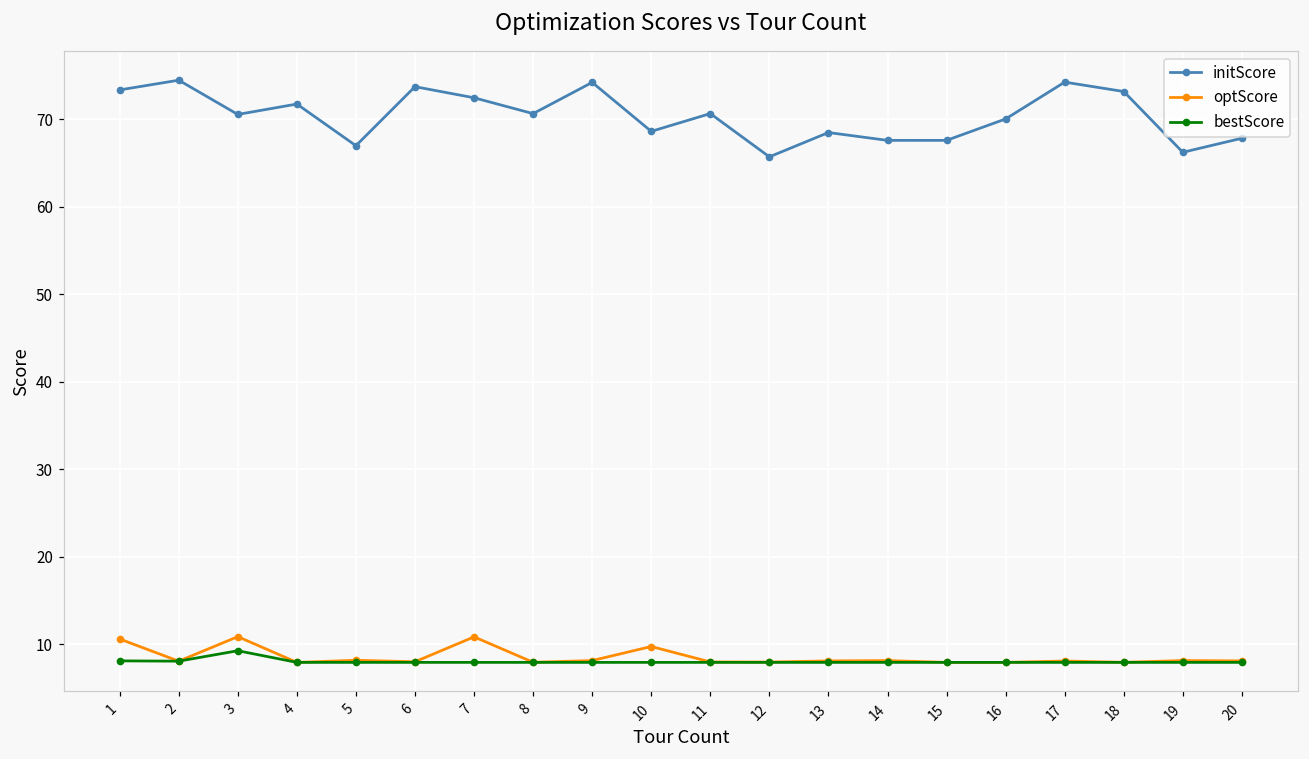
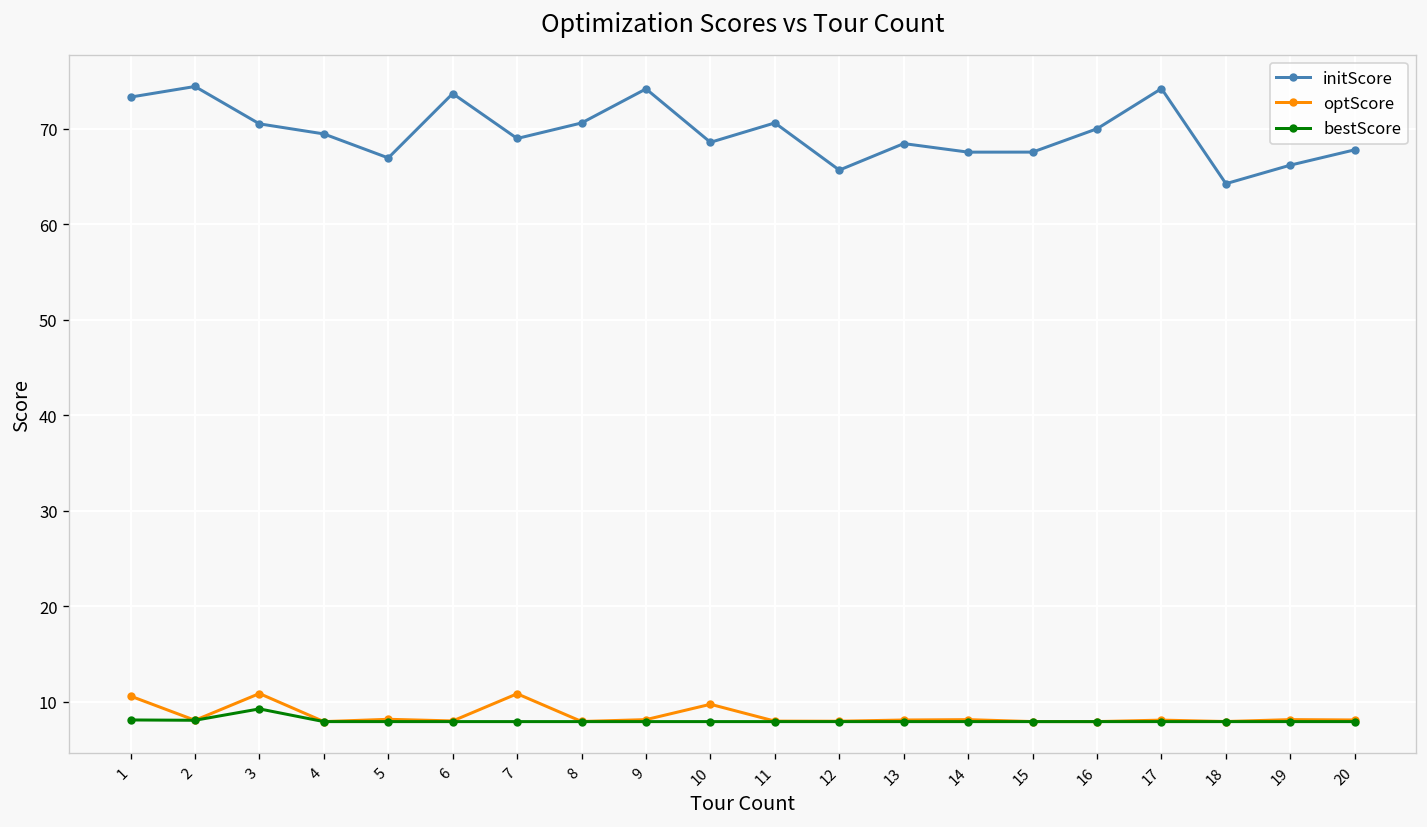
initScore, 4: 72 -> 69
initScore, 7: 72 -> 69
initScore, 18: 73 -> 64
